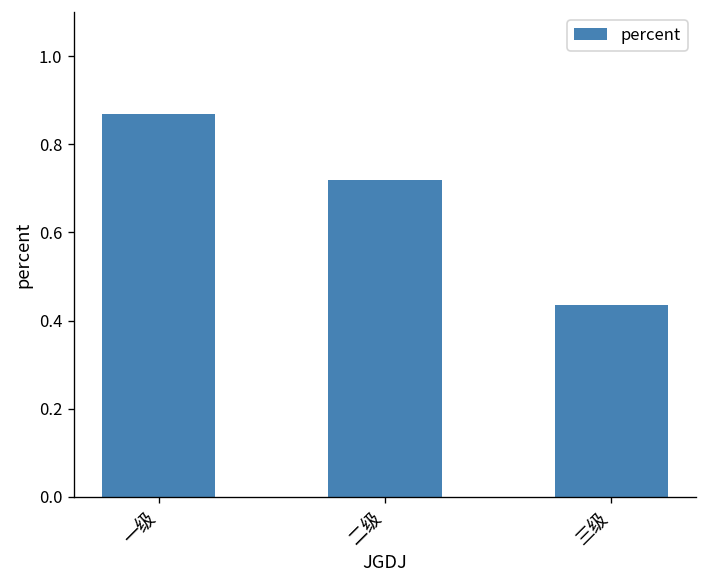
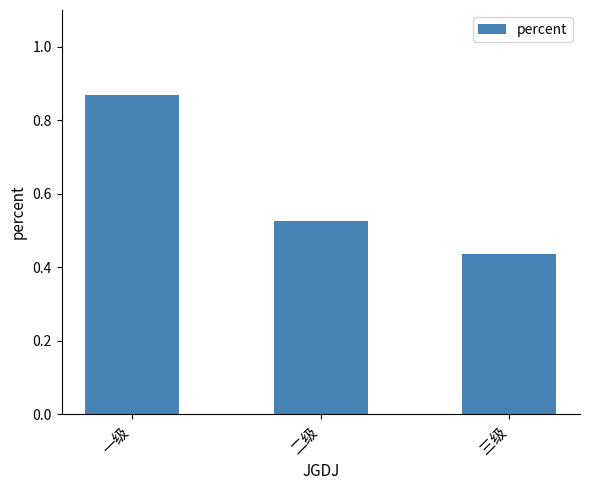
二级: 0.72 -> 0.53
